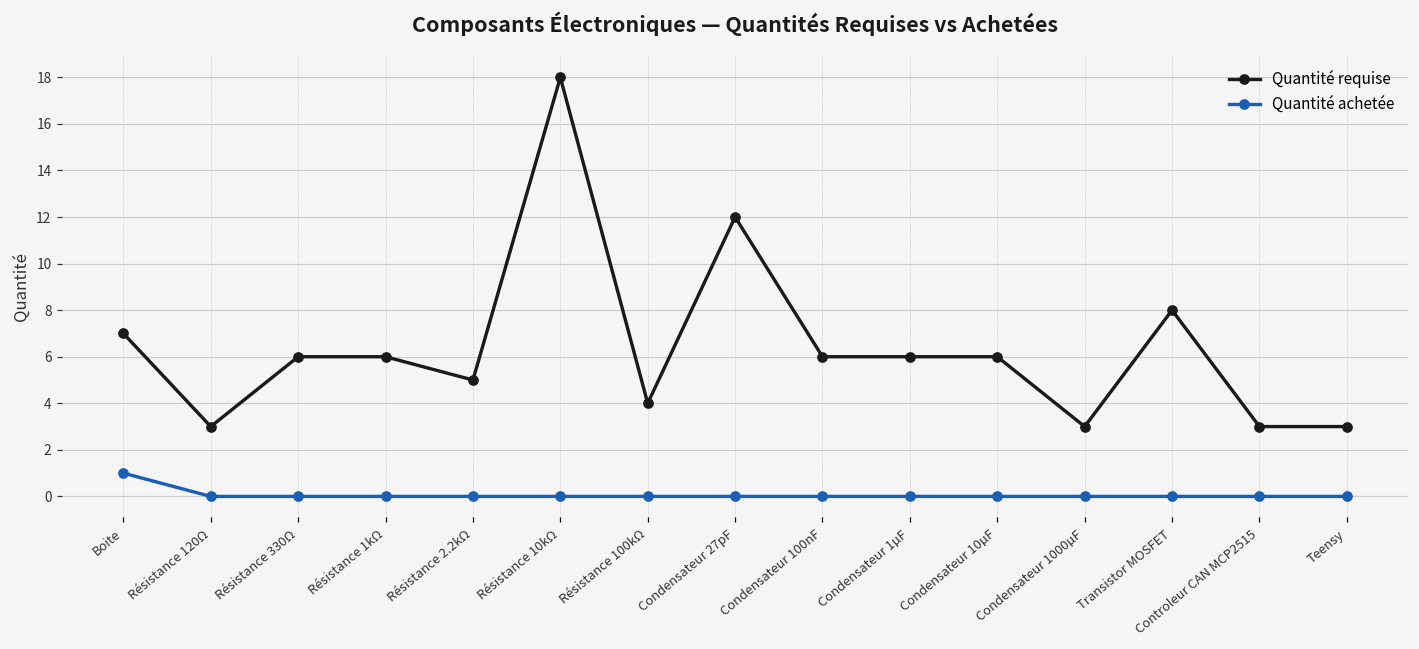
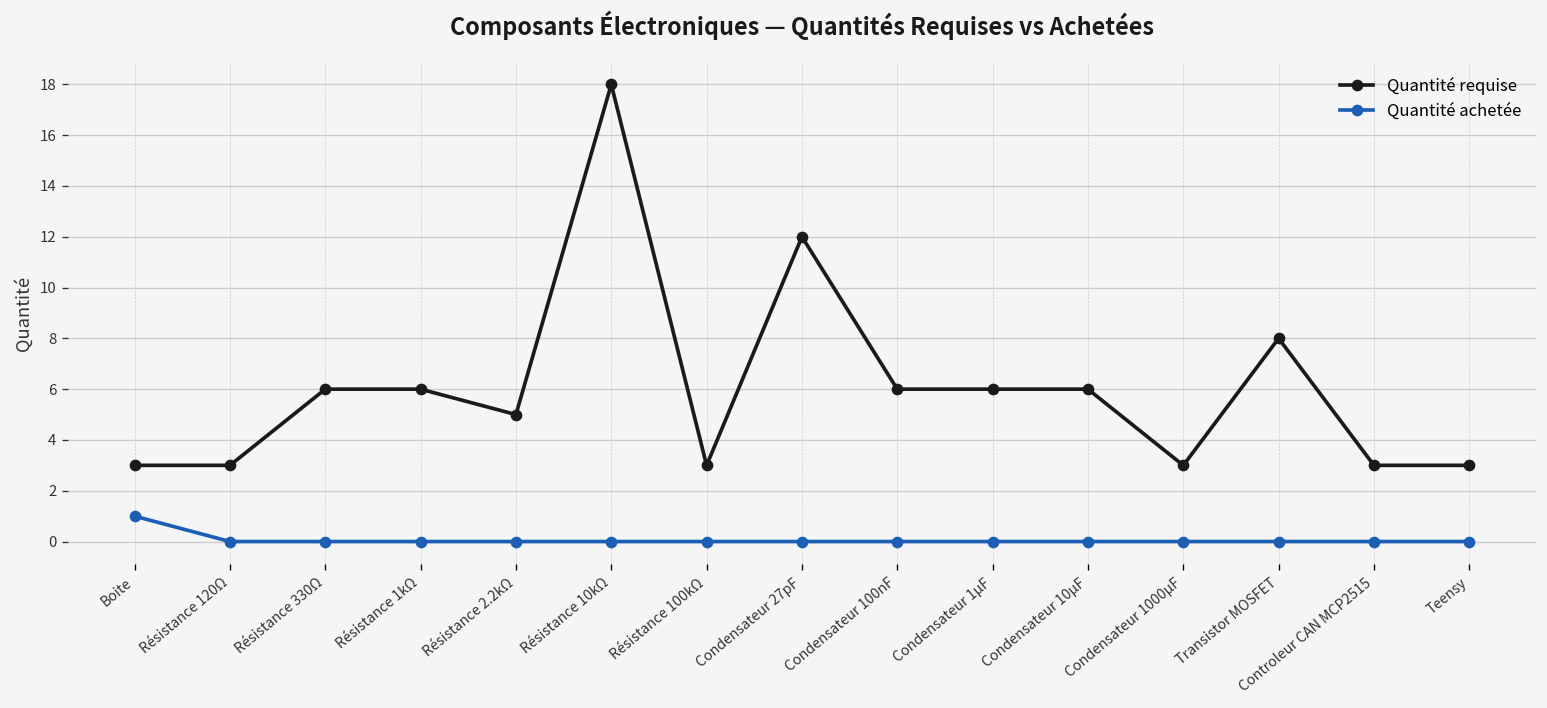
Quantité requise, Boite: 7 -> 3
Quantité requise, Résistance 100kΩ: 4 -> 3
